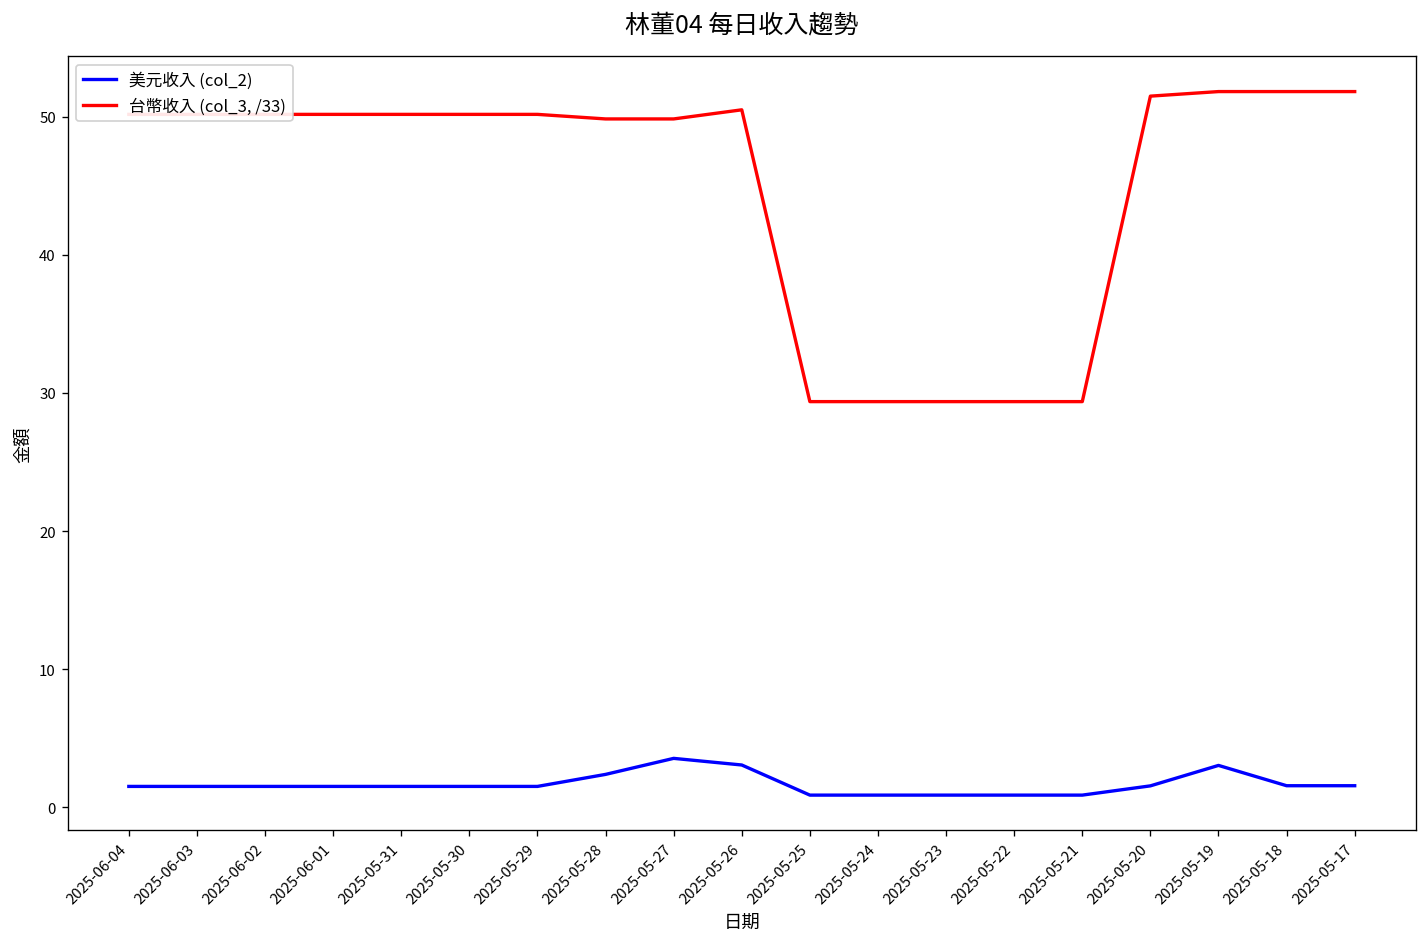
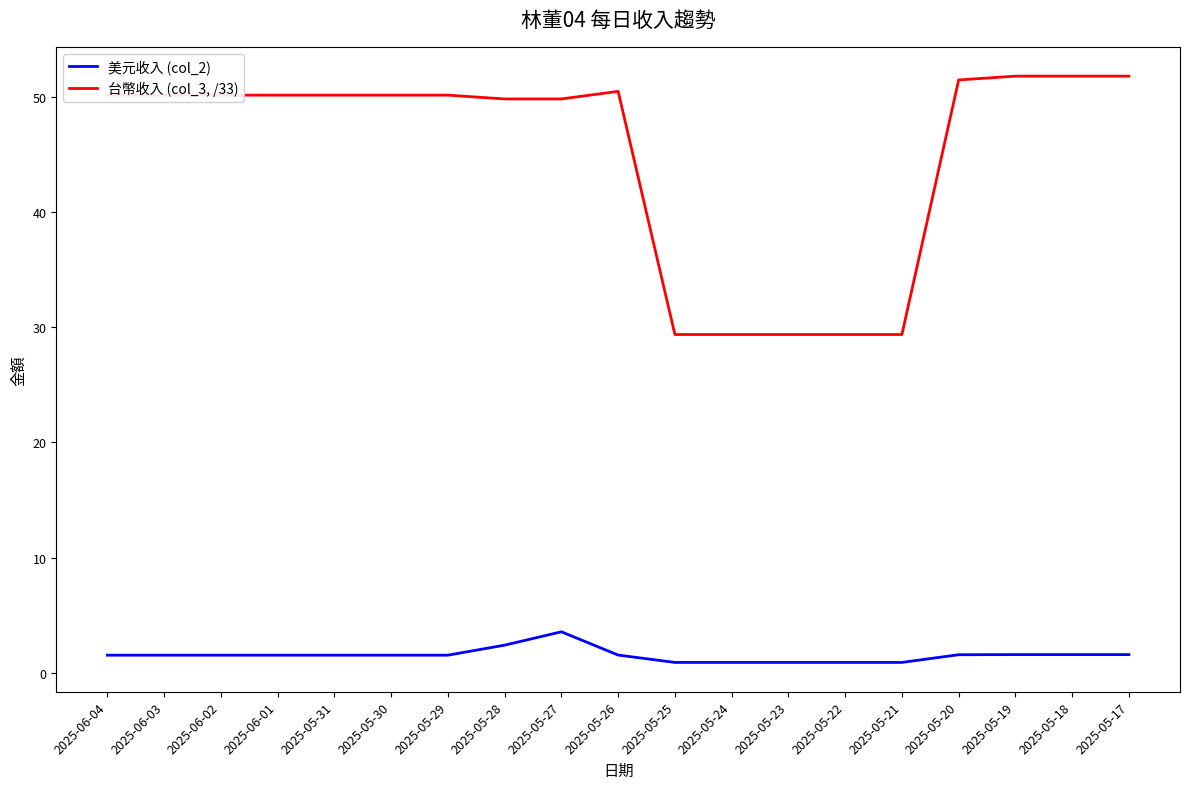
美元收入 (col_2), 2025-05-26: 3.1 -> 1.5
美元收入 (col_2), 2025-05-19: 3.0 -> 1.6
